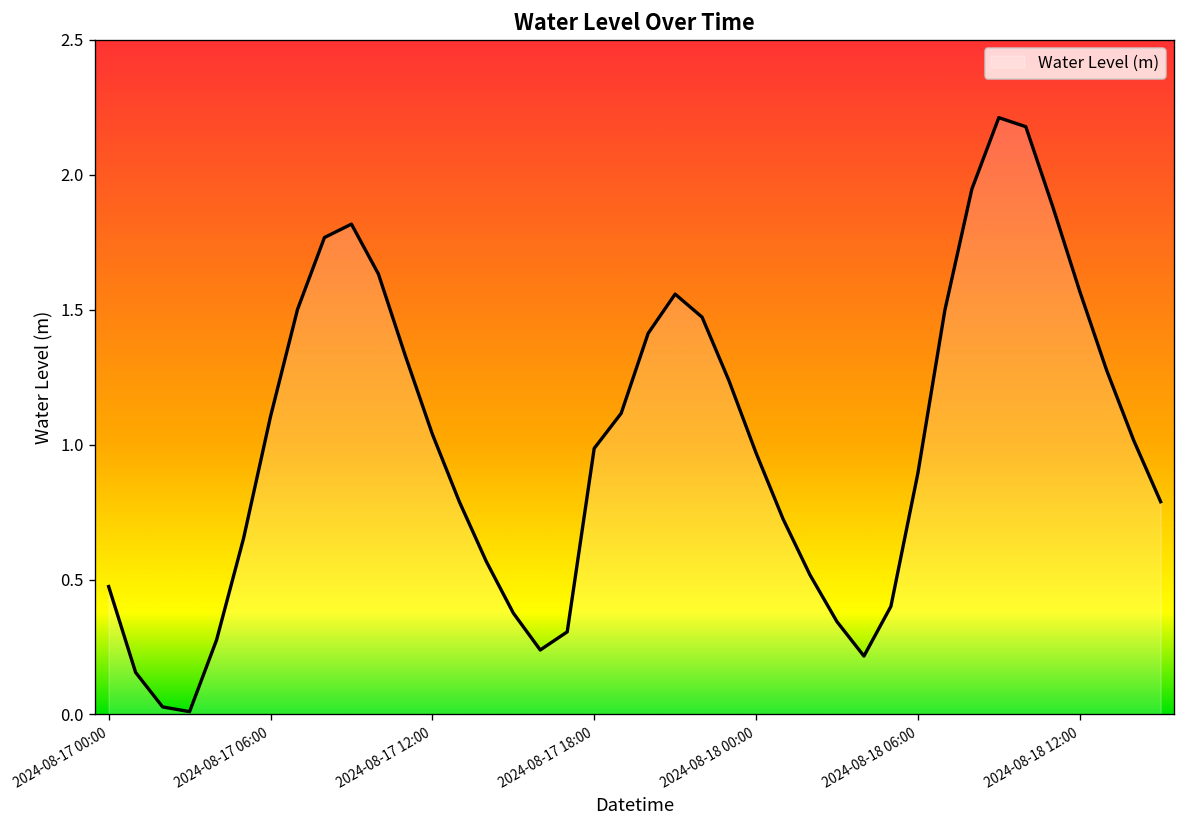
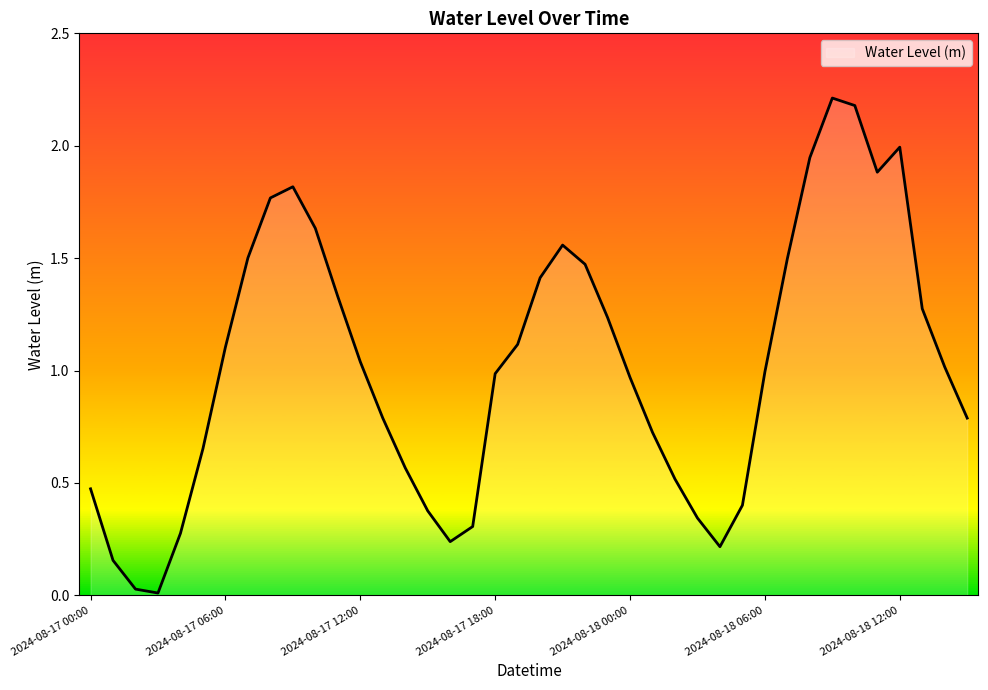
2024-08-18 06:00: 0.89 -> 0.99
2024-08-18 12:00: 1.57 -> 1.99
